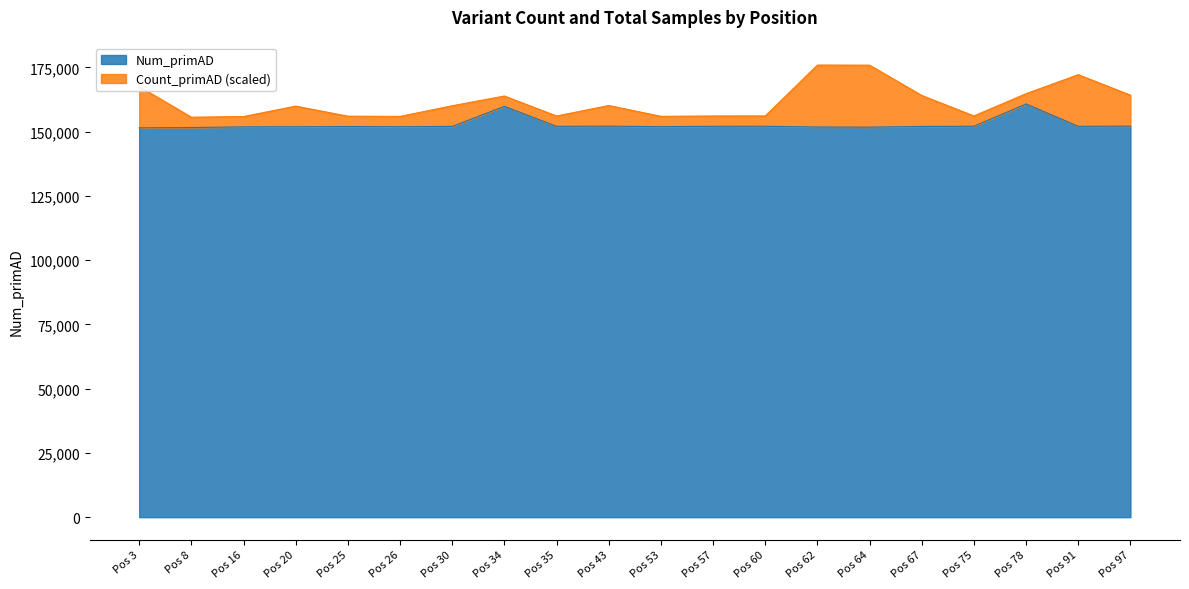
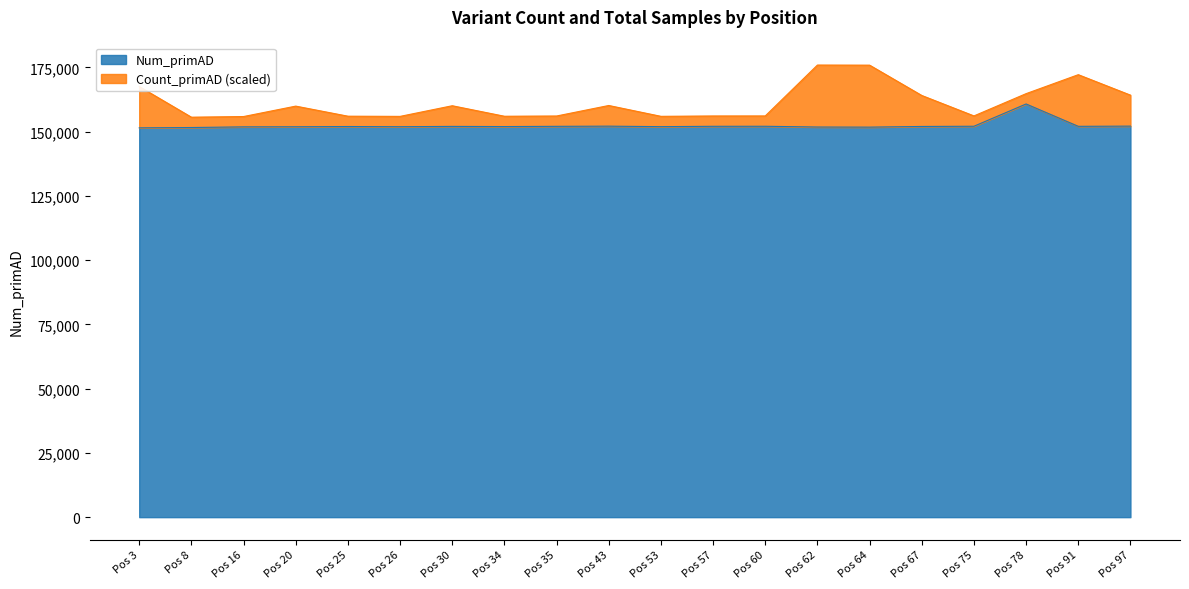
Num_primAD, Pos 34: 160,000 -> 152,000
